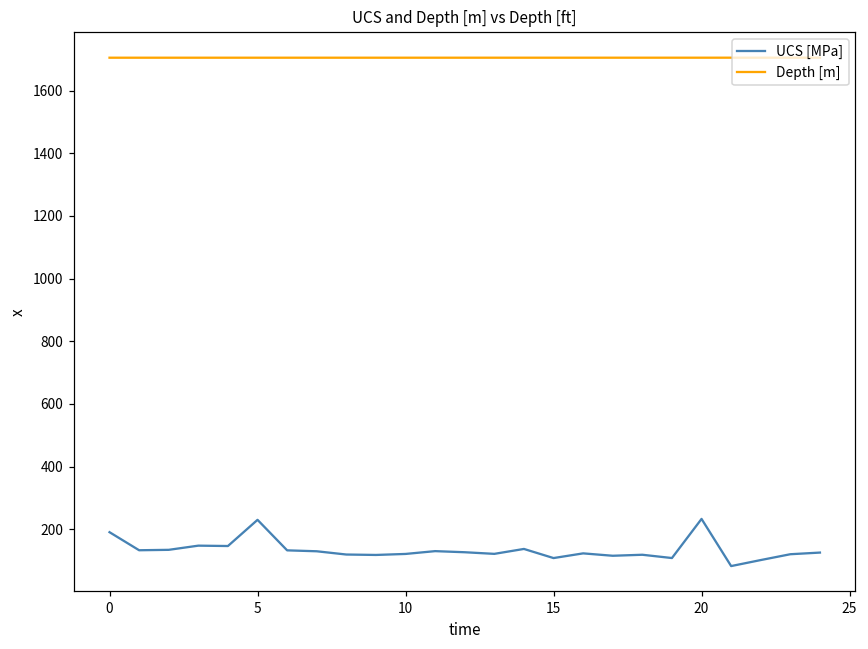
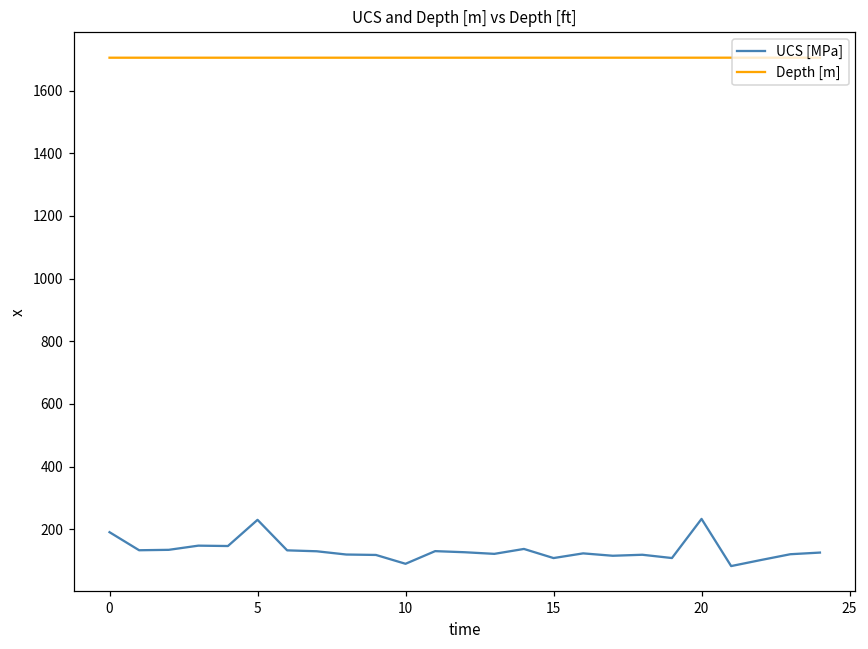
UCS [MPa], 10: 120 -> 90
